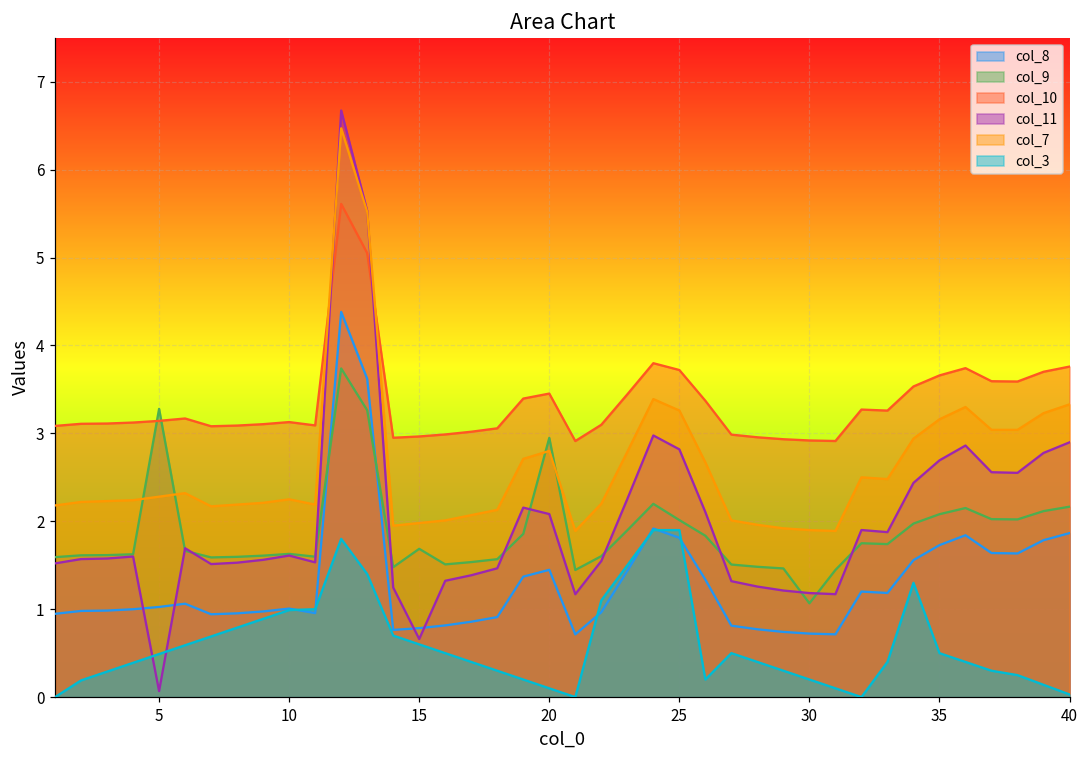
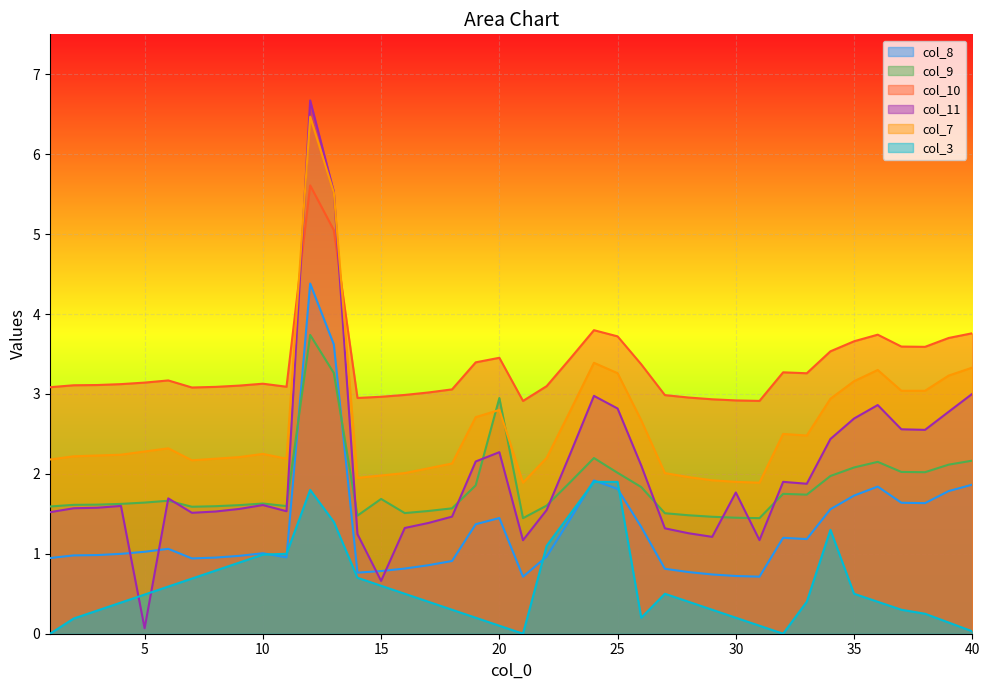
col_9, 5: 3.3 -> 1.6
col_11, 20: 2.1 -> 2.3
col_9, 30: 1.1 -> 1.5
col_11, 30: 1.2 -> 1.8
col_11, 40: 2.9 -> 3.0
